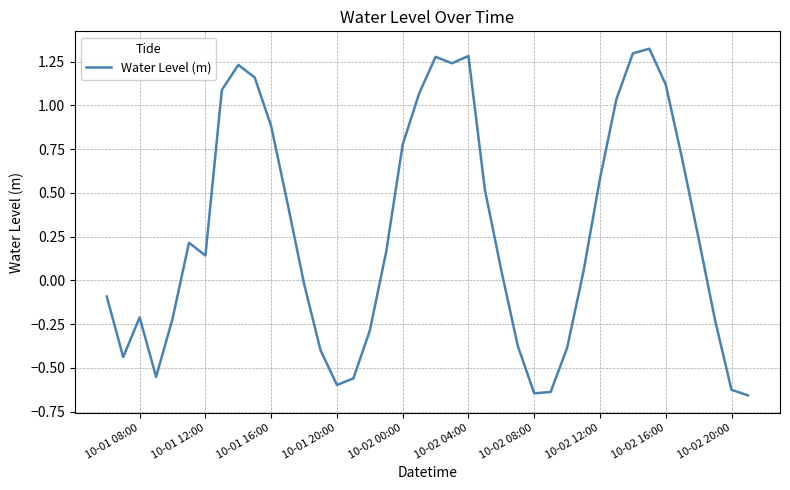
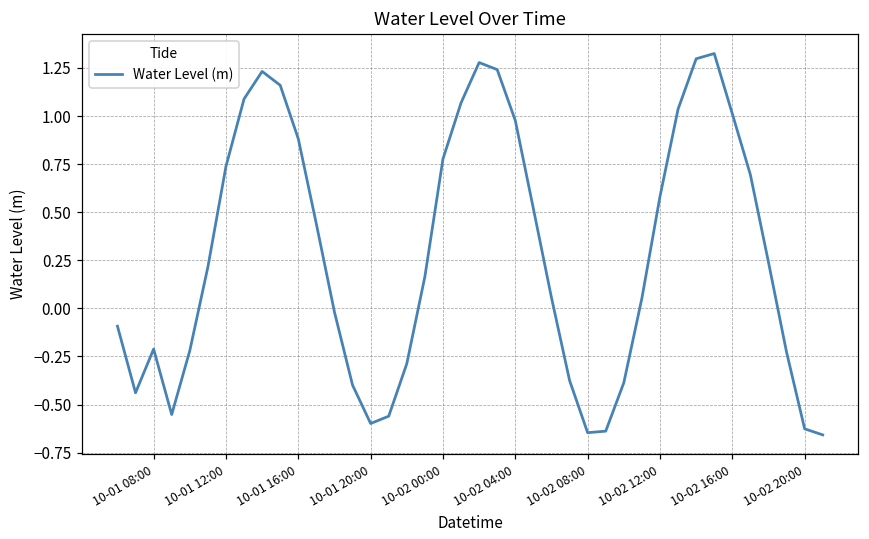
10-01 12:00: 0.14 -> 0.74
10-02 04:00: 1.28 -> 0.98
10-02 16:00: 1.12 -> 1.01
